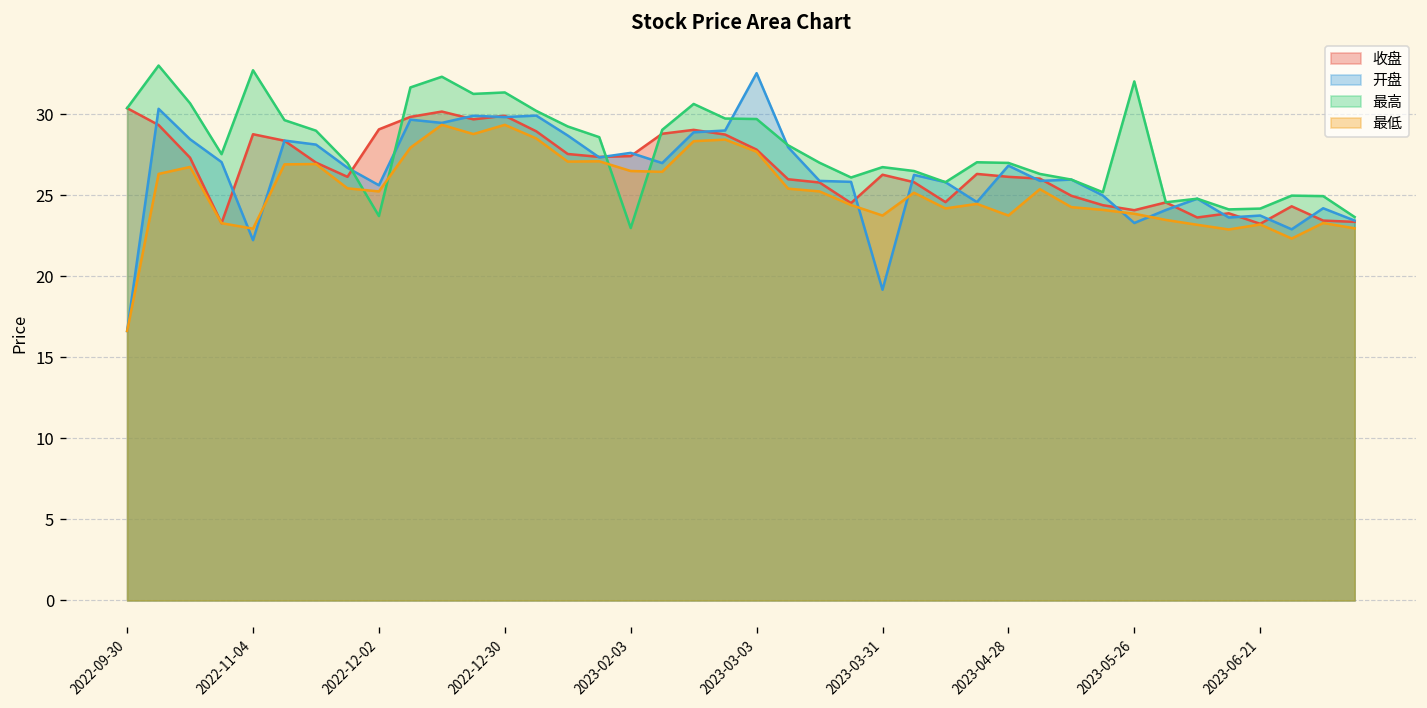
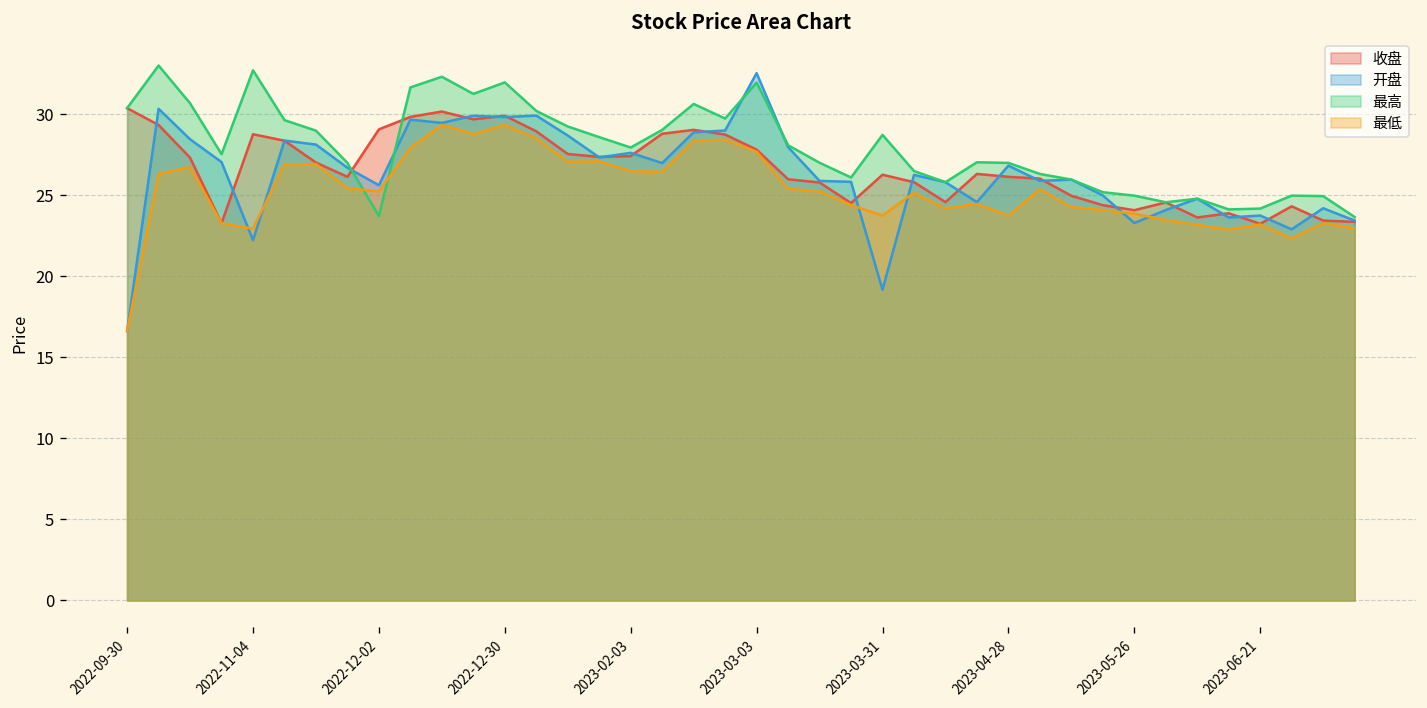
最高, 2022-12-30: 31.4 -> 32.0
最高, 2023-02-03: 23.0 -> 28.0
最高, 2023-03-03: 29.7 -> 32.0
最高, 2023-03-31: 26.8 -> 28.7
最高, 2023-05-26: 32.0 -> 25.0
